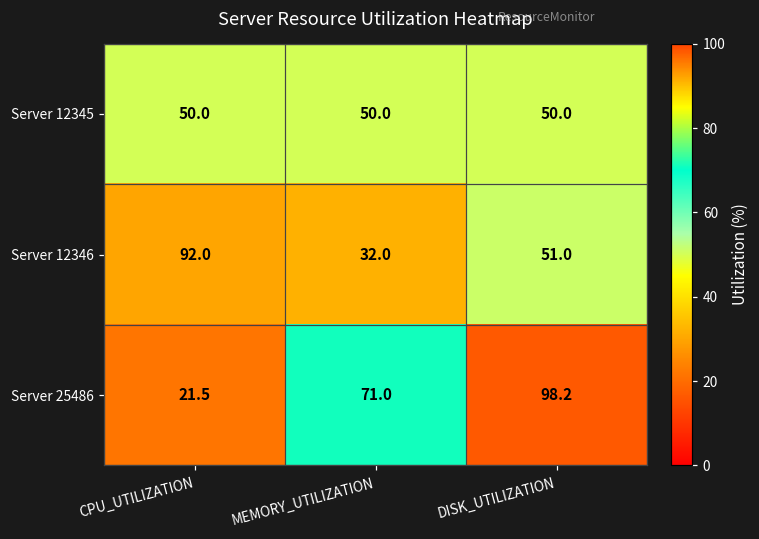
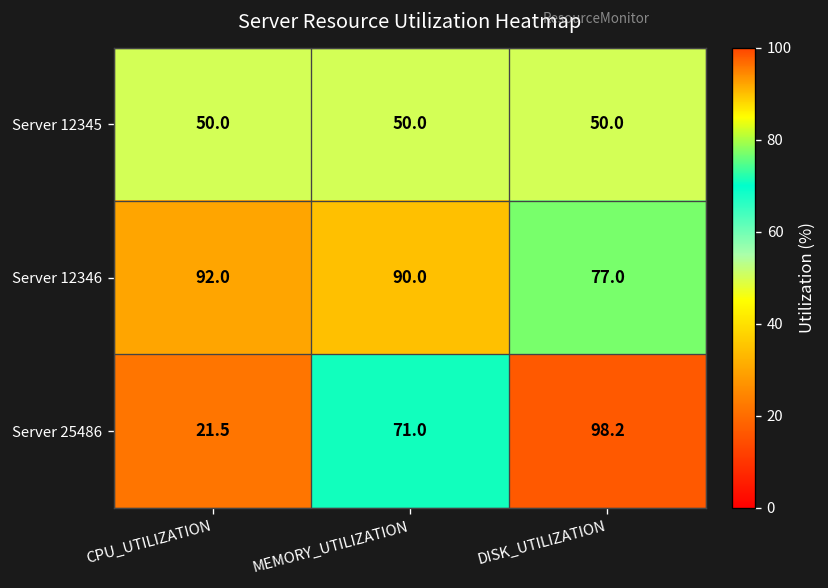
Server 12346, MEMORY_UTILIZATION: 32.0 -> 90.0
Server 12346, DISK_UTILIZATION: 51.0 -> 77.0
